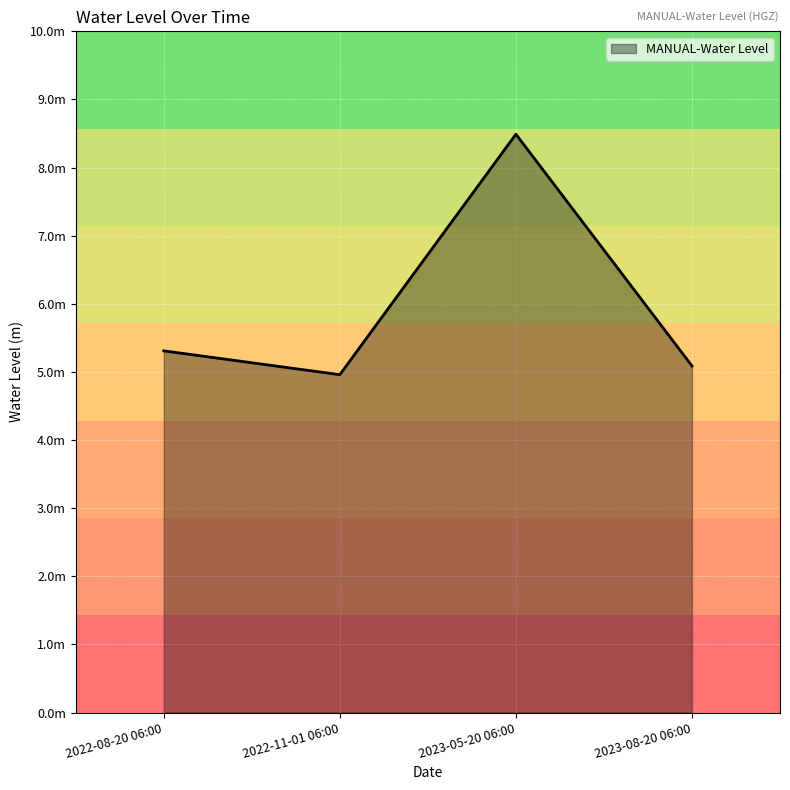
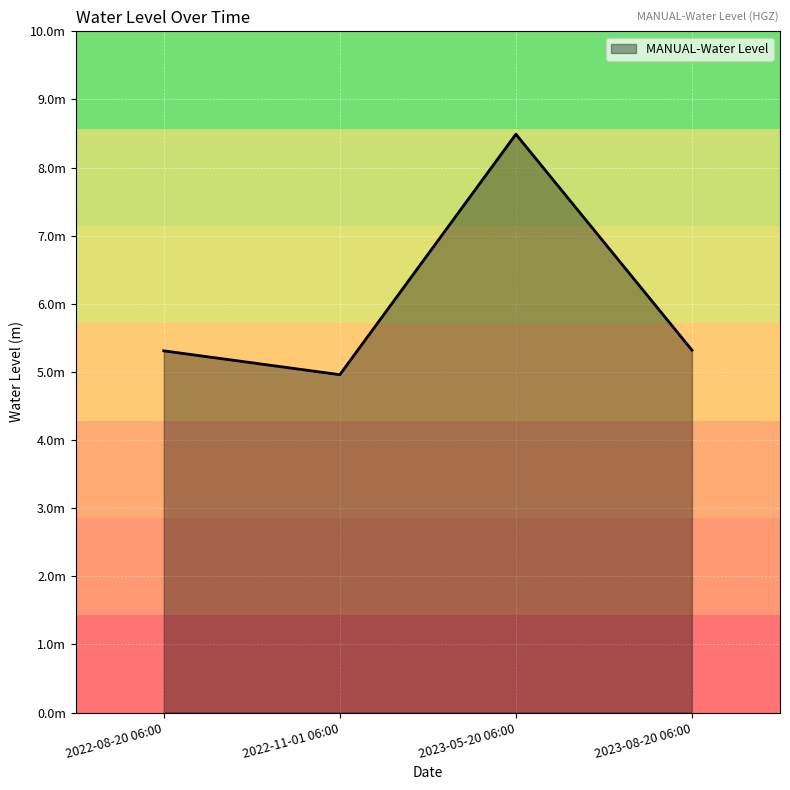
2023-08-20 06:00: 5.1m -> 5.3m
